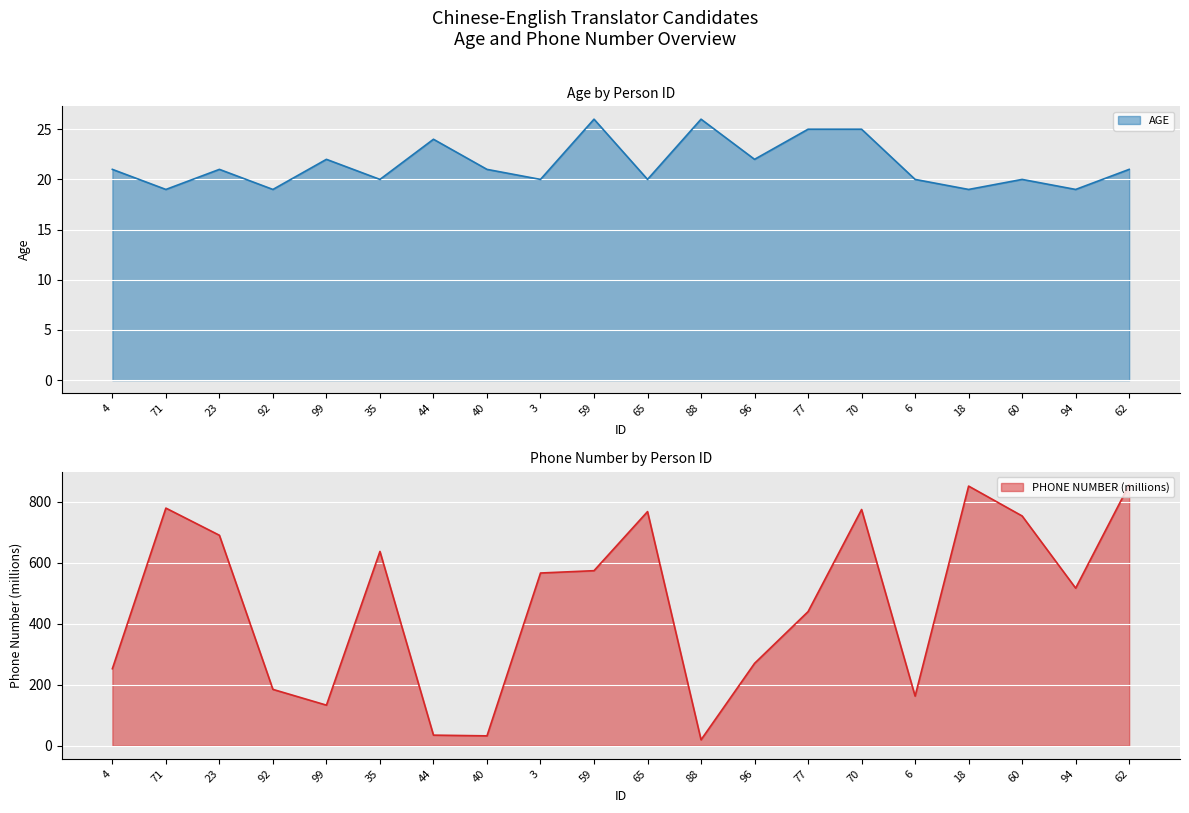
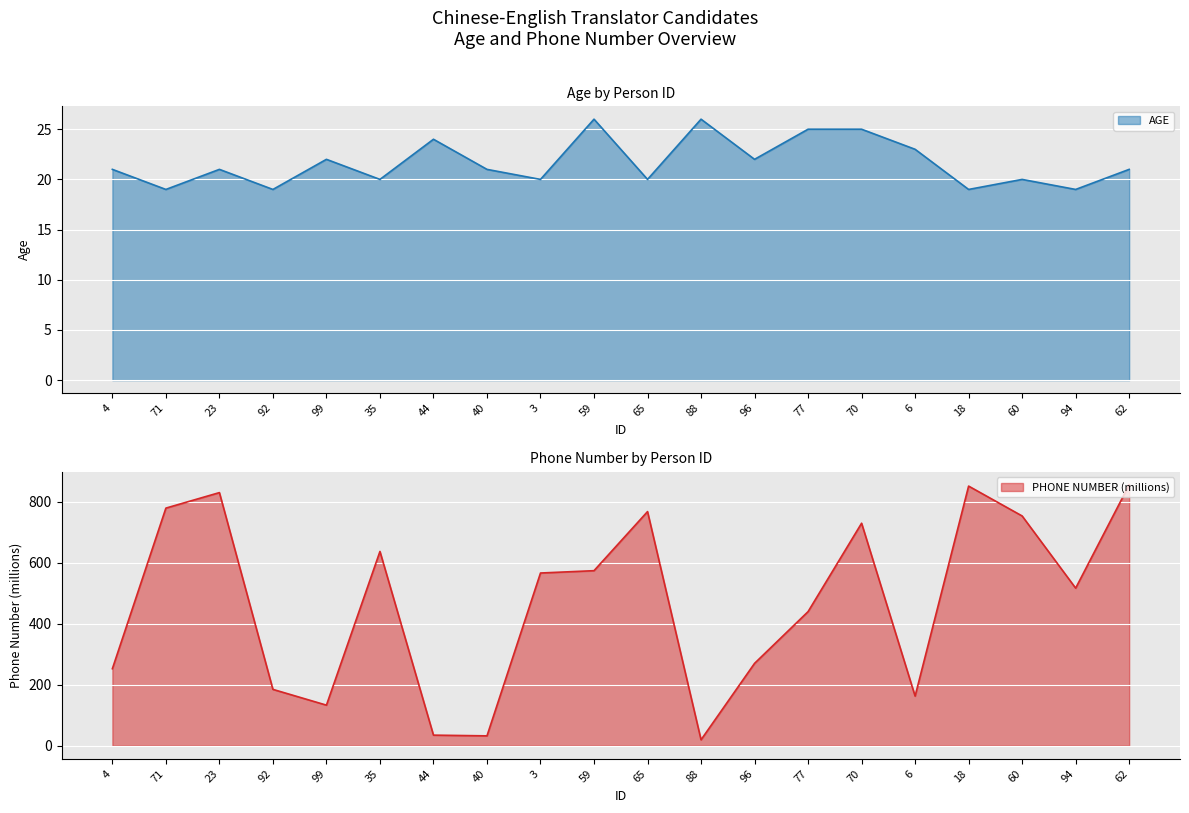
Age by Person ID, 6: 20 -> 23
Phone Number by Person ID, 23: 690 -> 830
Phone Number by Person ID, 70: 780 -> 730
